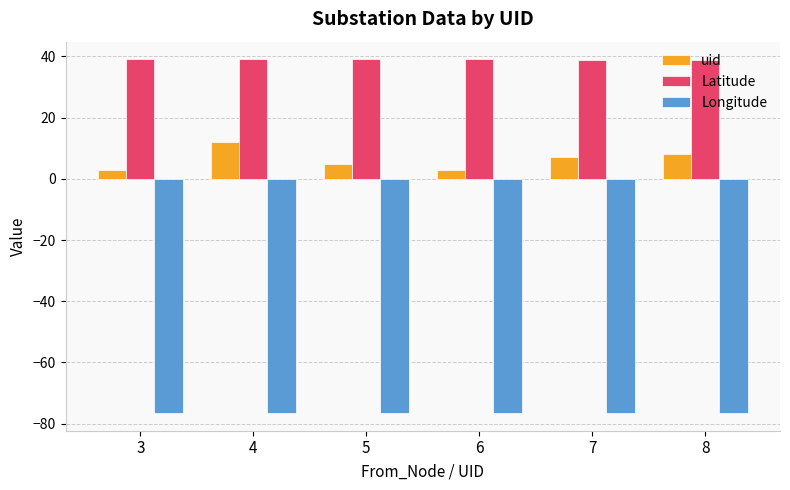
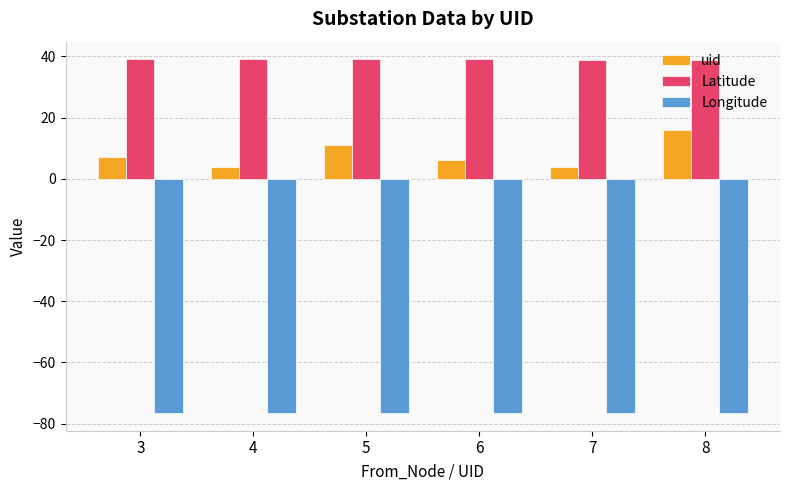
uid, 3: 3 -> 7
uid, 4: 12 -> 4
uid, 5: 5 -> 11
uid, 6: 3 -> 6
uid, 7: 7 -> 4
uid, 8: 8 -> 16
